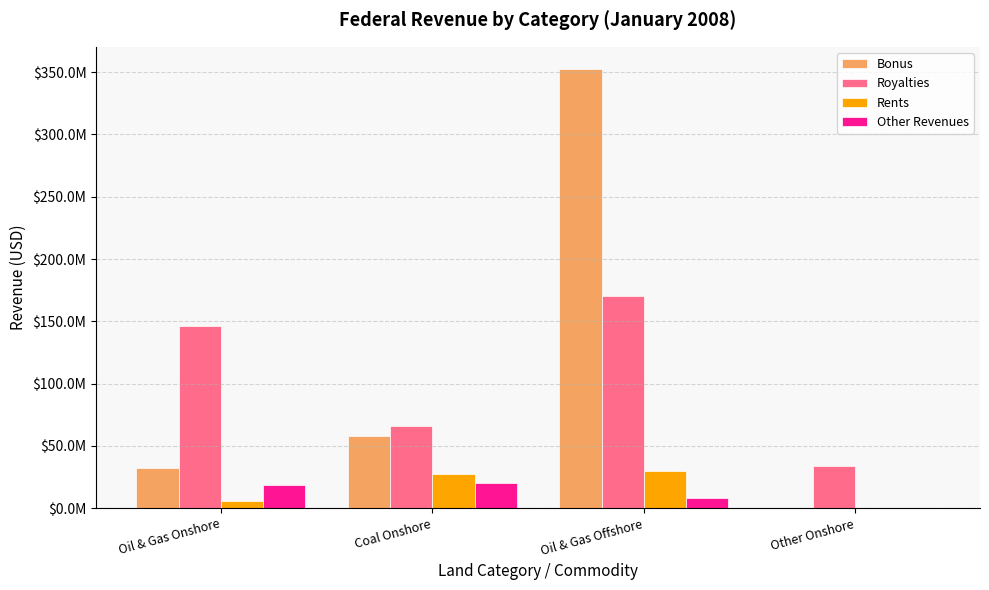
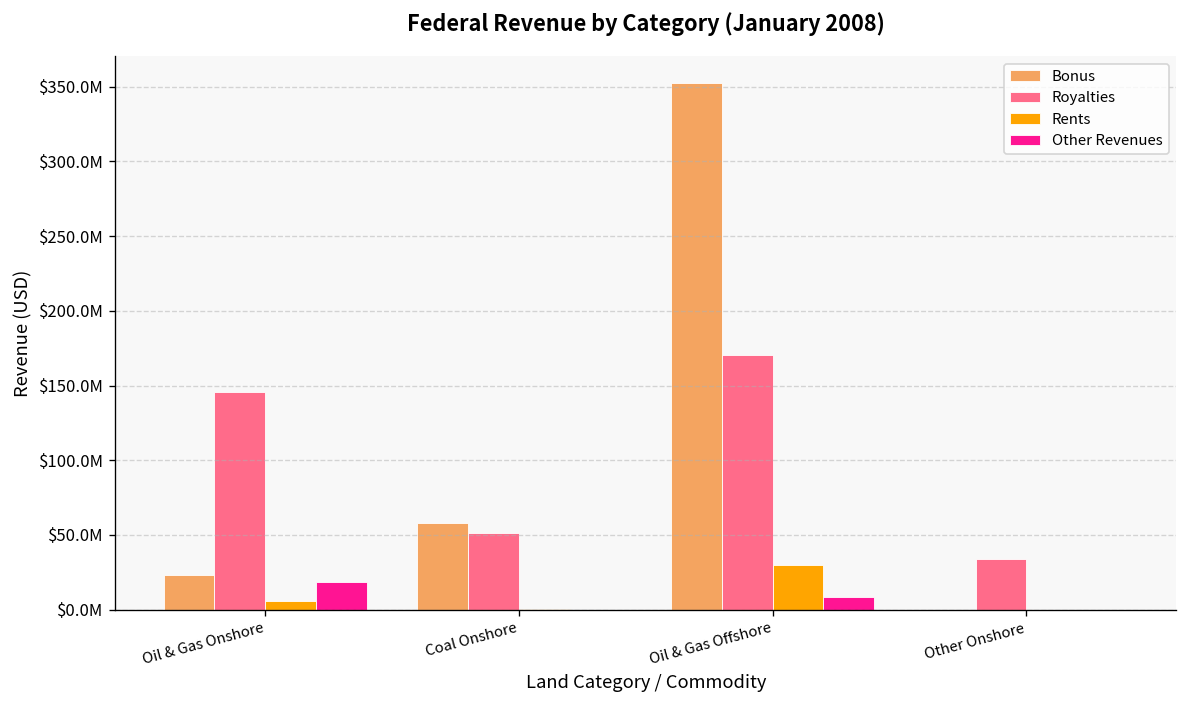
Bonus, Oil & Gas Onshore: $32000000 -> $23000000
Royalties, Coal Onshore: $66000000 -> $51000000
Rents, Coal Onshore: $27000000 -> $0
Other Revenues, Coal Onshore: $20000000 -> $0
